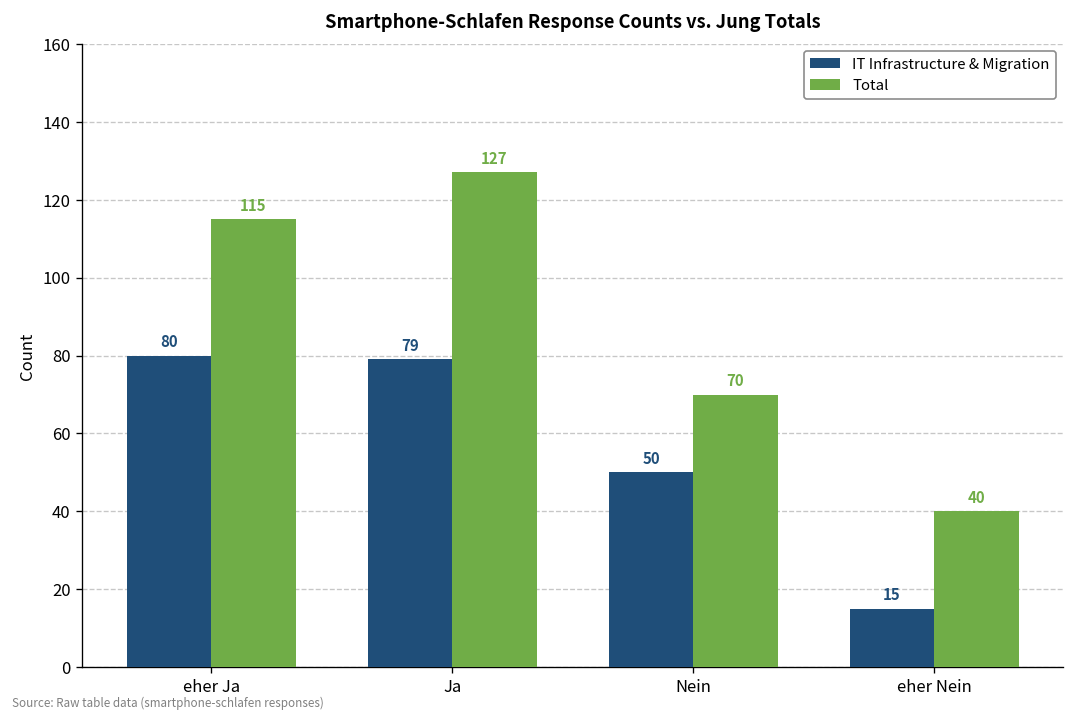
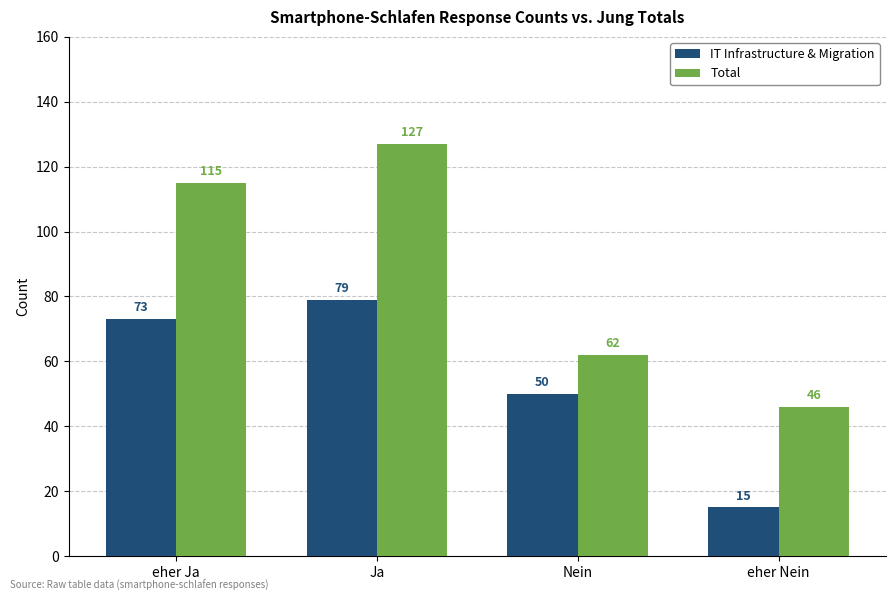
IT Infrastructure & Migration, eher Ja: 80 -> 73
Total, Nein: 70 -> 62
Total, eher Nein: 40 -> 46
